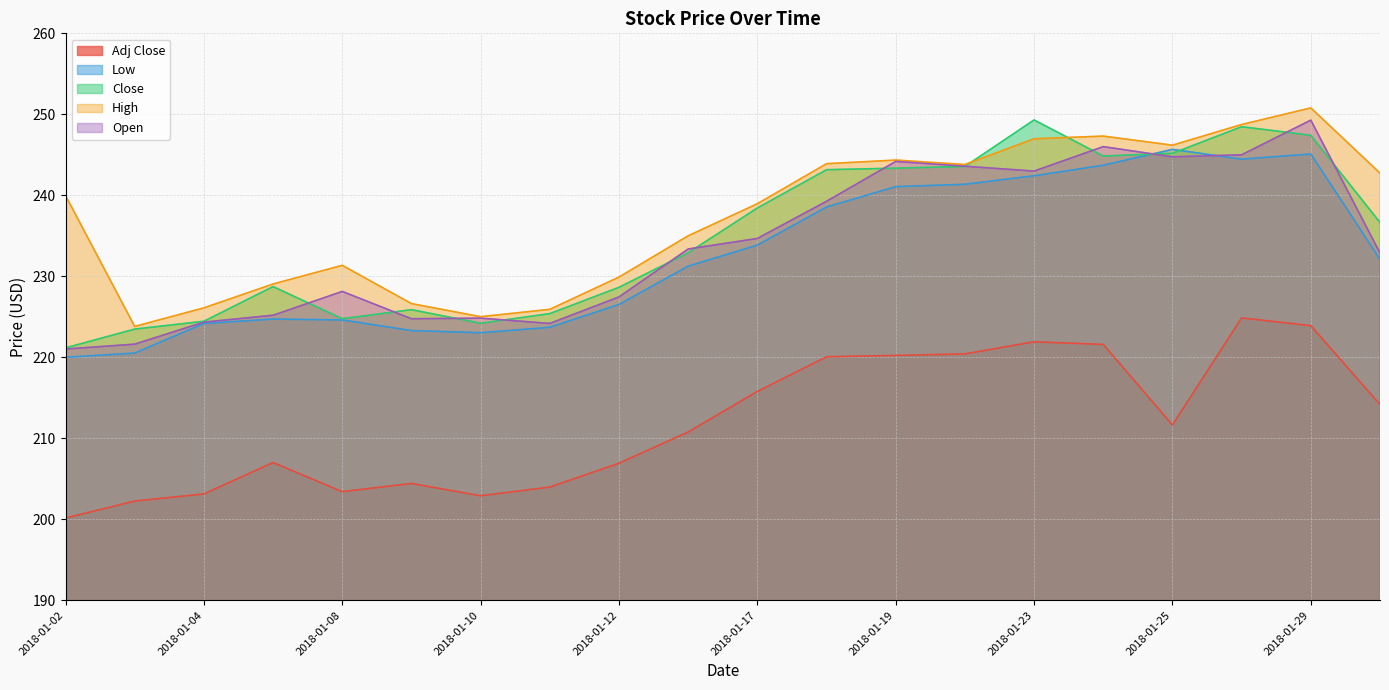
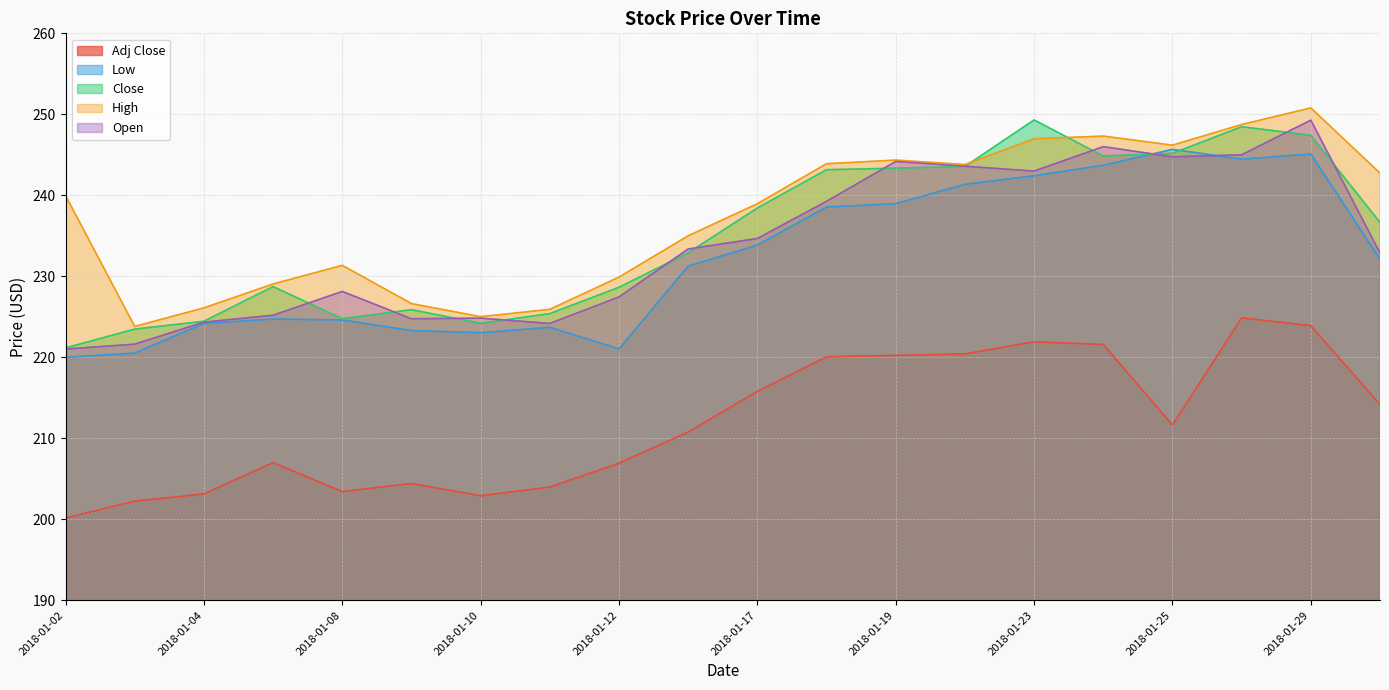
Low, 2018-01-12: 227 -> 221
Low, 2018-01-19: 241 -> 239
